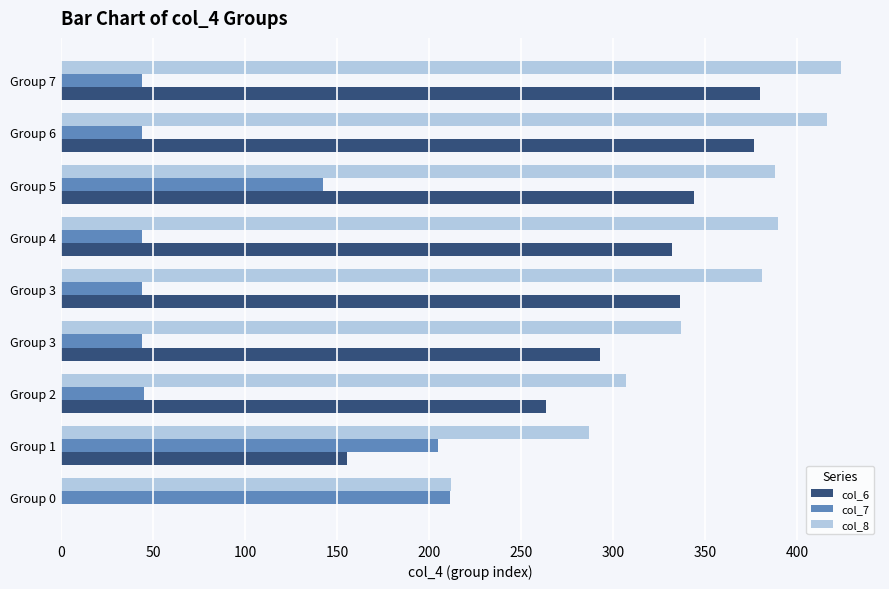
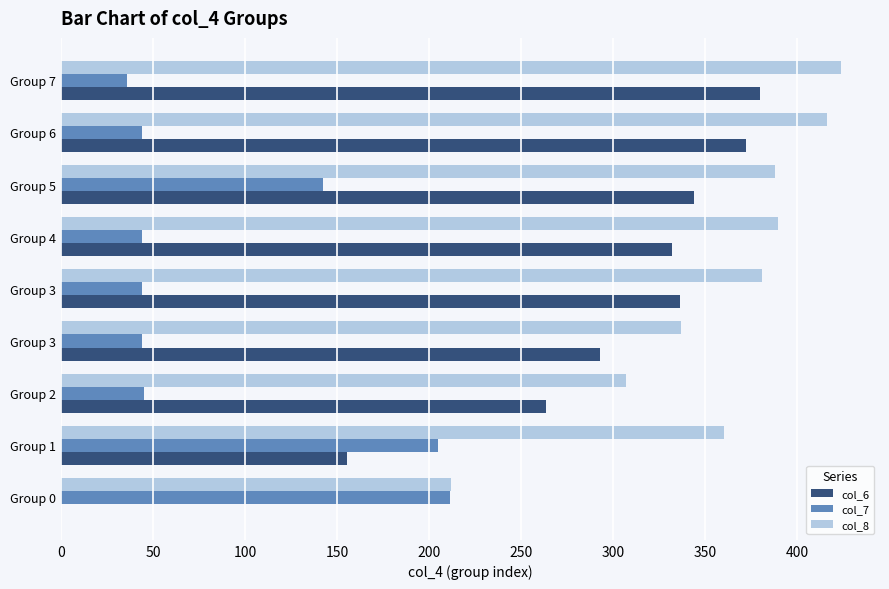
col_7, Group 7: 44 -> 36
col_6, Group 6: 376 -> 372
col_8, Group 1: 287 -> 360
